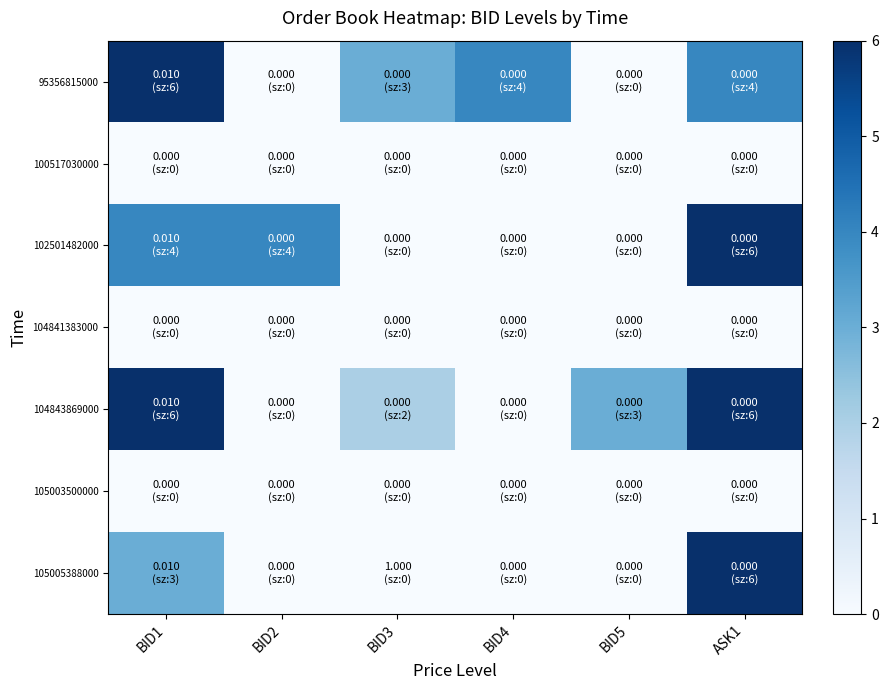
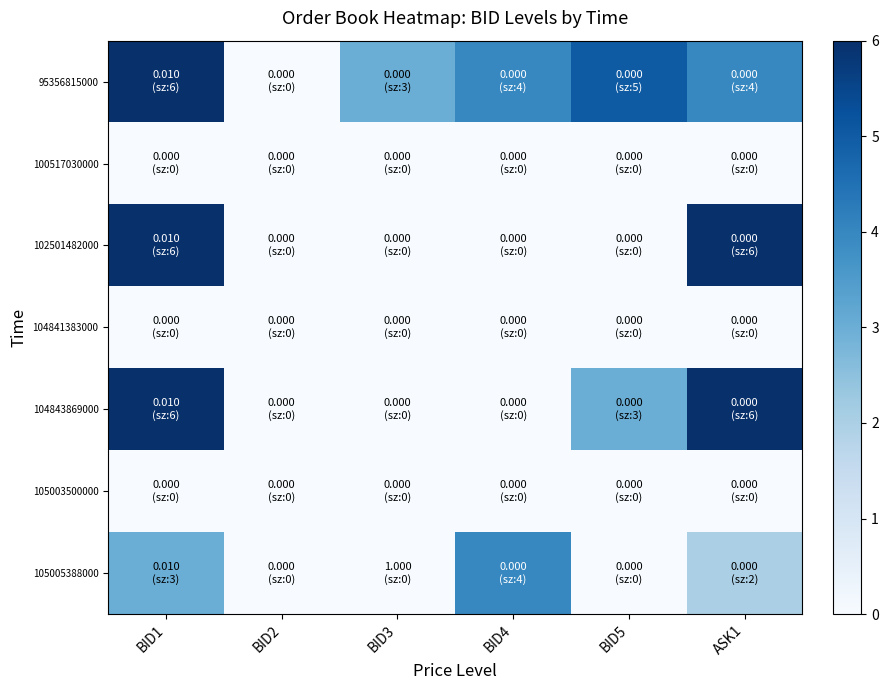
95356815000, BID5: 0 -> 5
102501482000, BID1: 4 -> 6
102501482000, BID2: 4 -> 0
104843869000, BID3: 2 -> 0
105005388000, BID4: 0 -> 4
105005388000, ASK1: 6 -> 2
